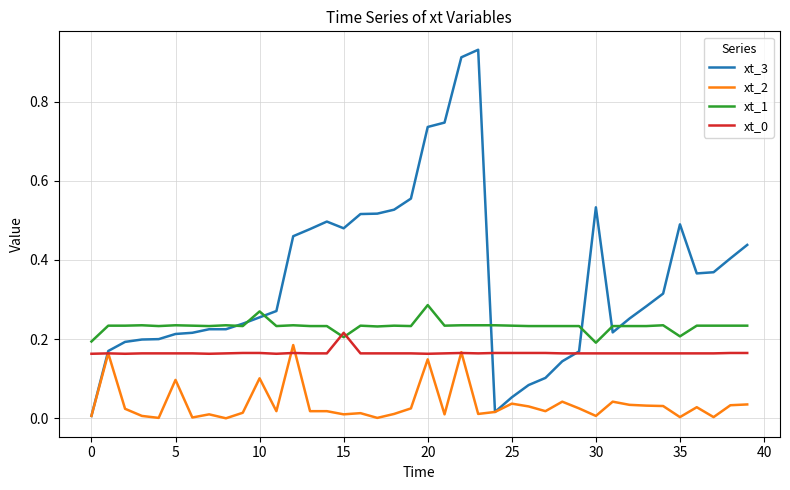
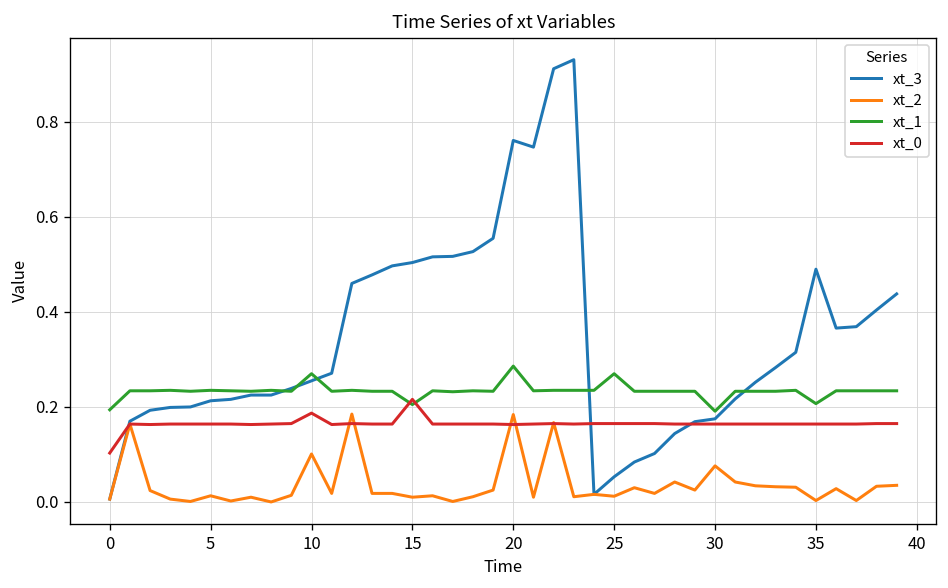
xt_0, 0: 0.16 -> 0.10
xt_2, 5: 0.10 -> 0.01
xt_0, 10: 0.17 -> 0.19
xt_3, 15: 0.48 -> 0.50
xt_3, 20: 0.74 -> 0.76
xt_2, 20: 0.15 -> 0.18
xt_2, 25: 0.04 -> 0.01
xt_1, 25: 0.23 -> 0.27
xt_3, 30: 0.53 -> 0.18
xt_2, 30: 0.01 -> 0.08
